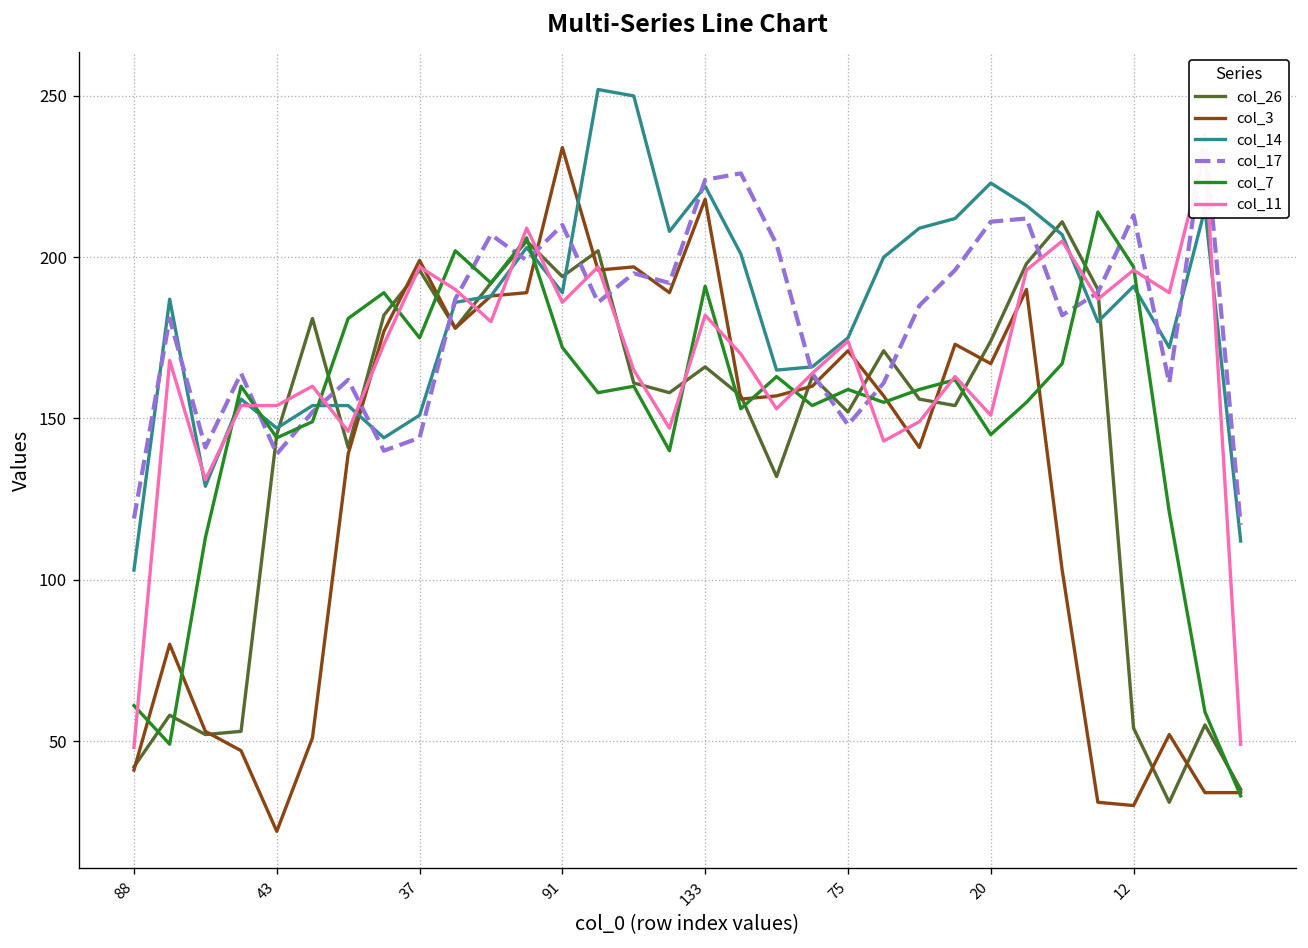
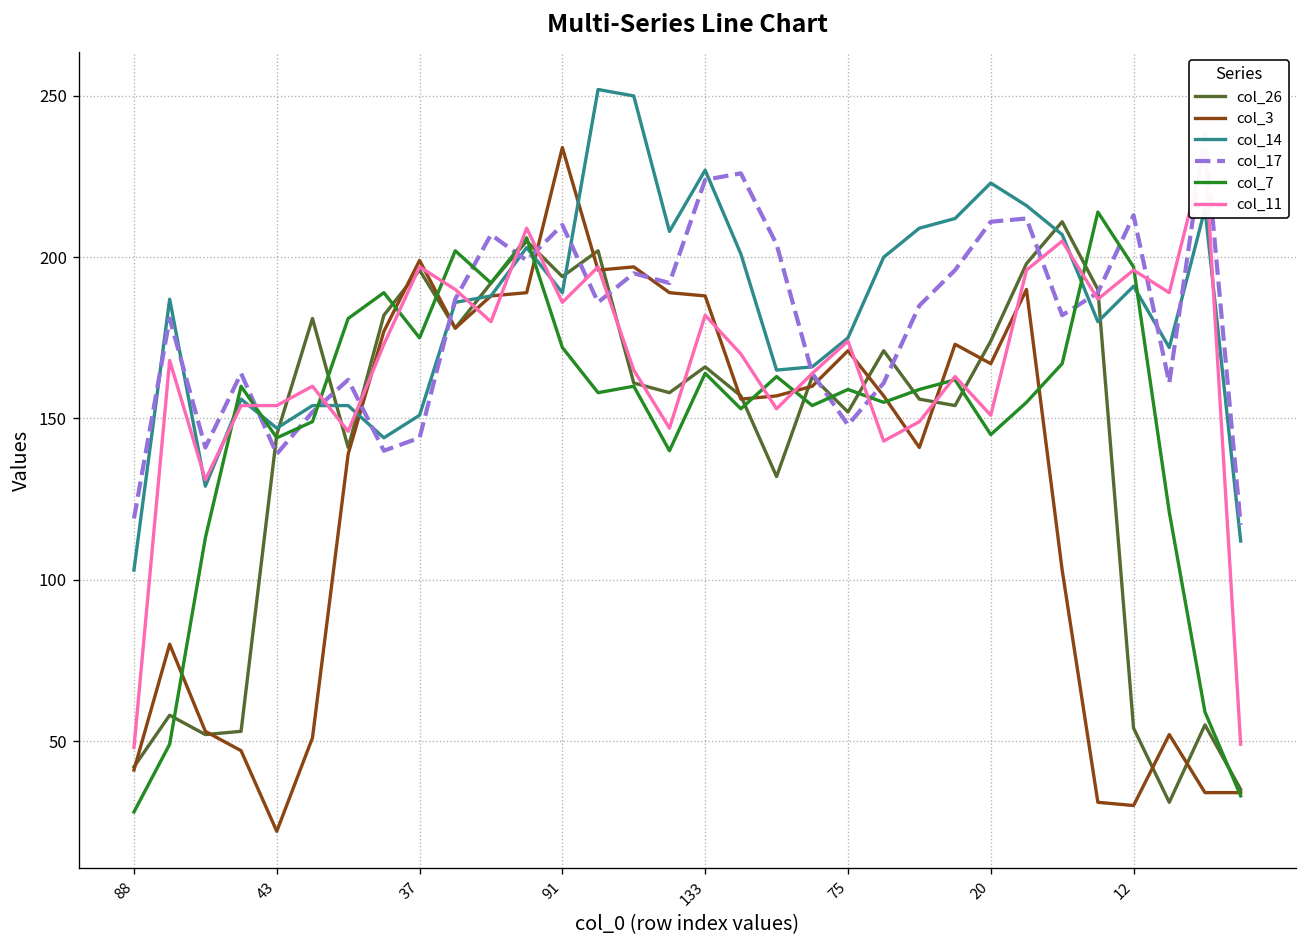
col_7, 88: 61 -> 28
col_3, 133: 218 -> 188
col_14, 133: 222 -> 227
col_7, 133: 191 -> 164
